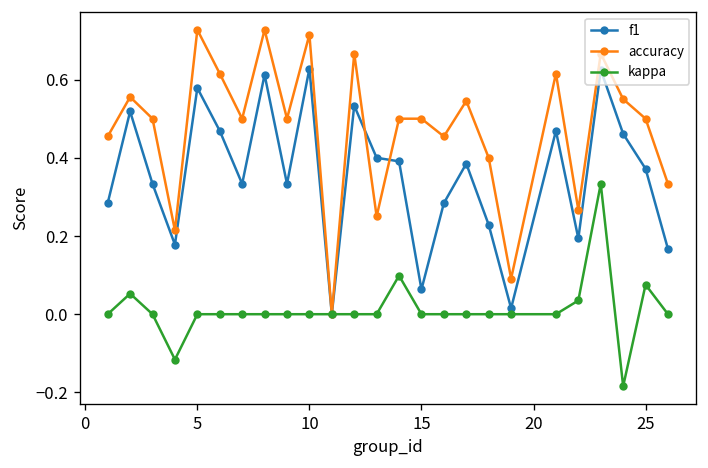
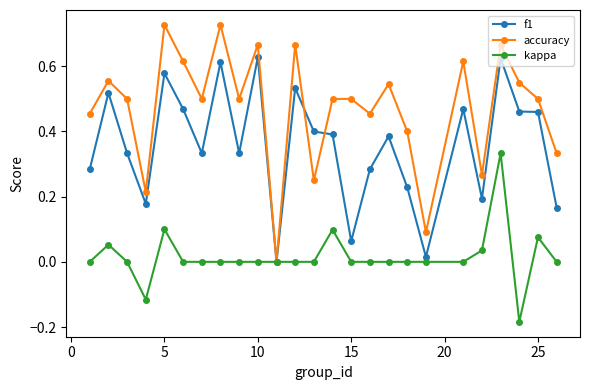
kappa, 5: 0.0 -> 0.1
accuracy, 10: 0.72 -> 0.67
f1, 25: 0.37 -> 0.46
